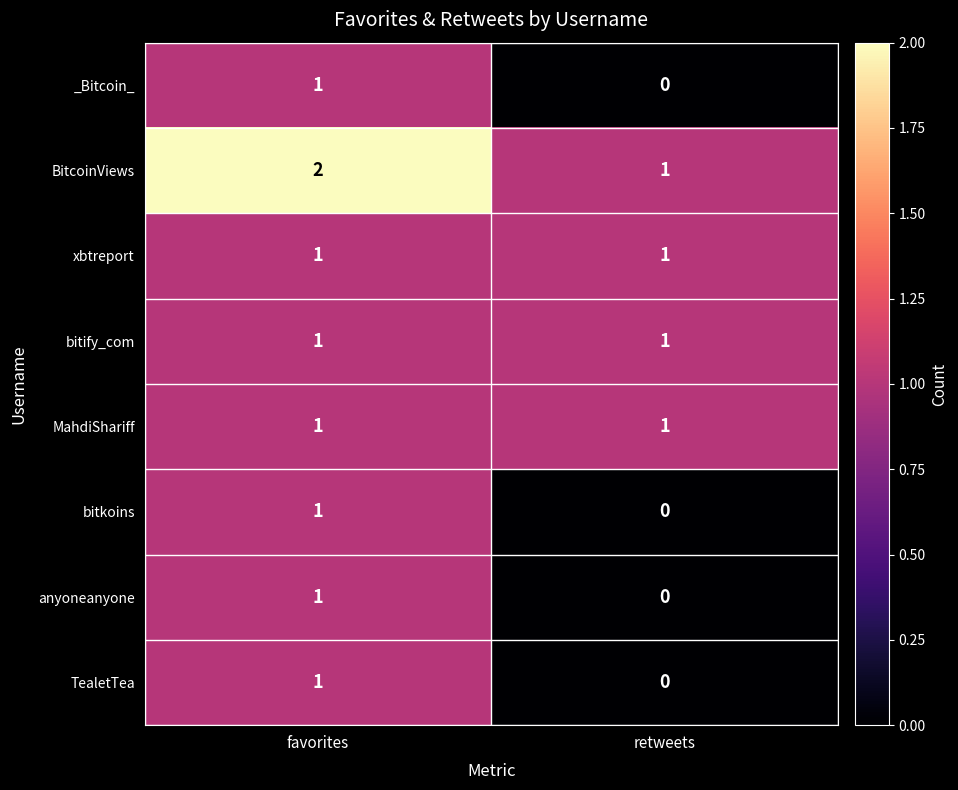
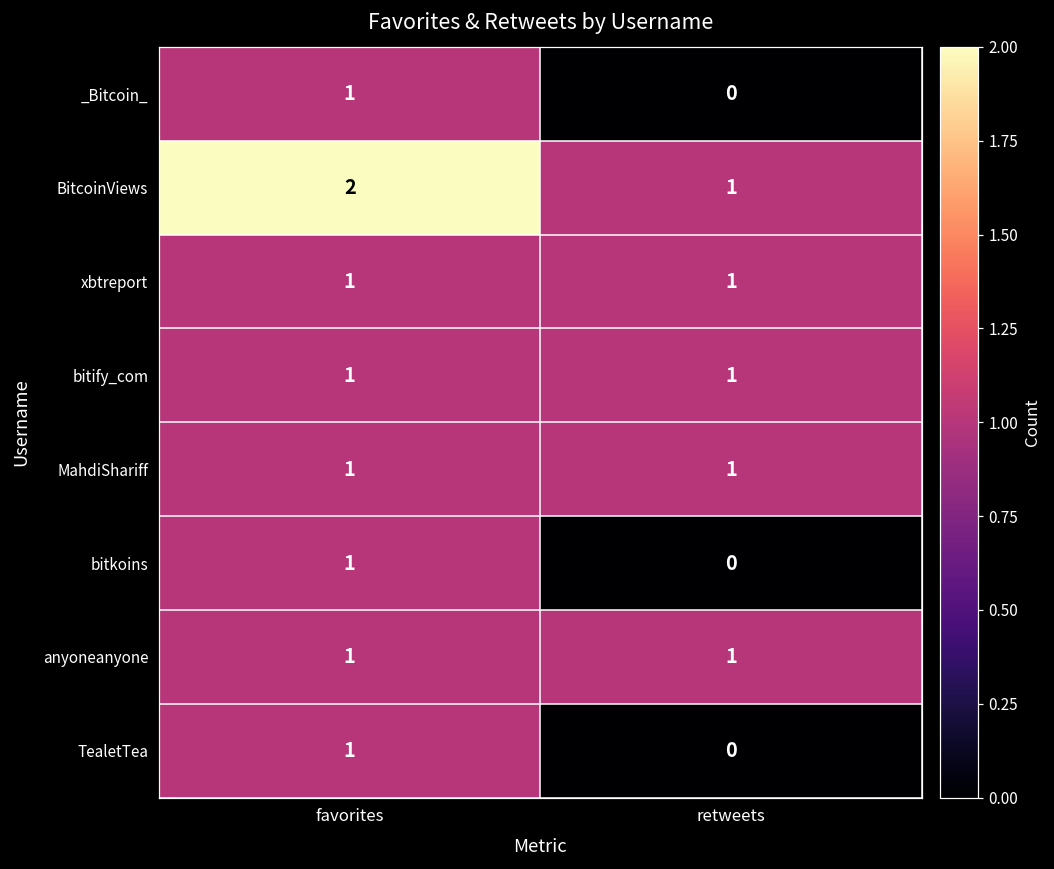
anyoneanyone, retweets: 0 -> 1
